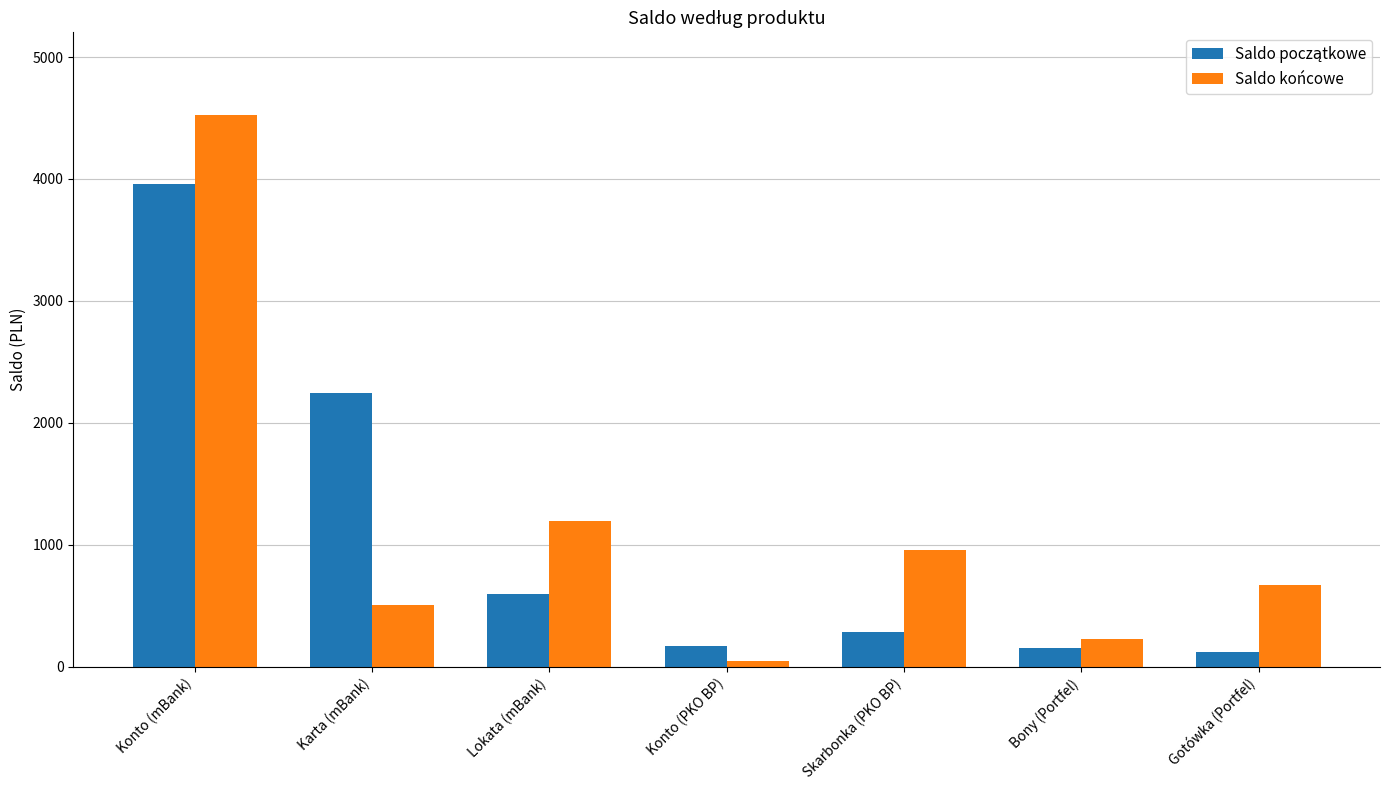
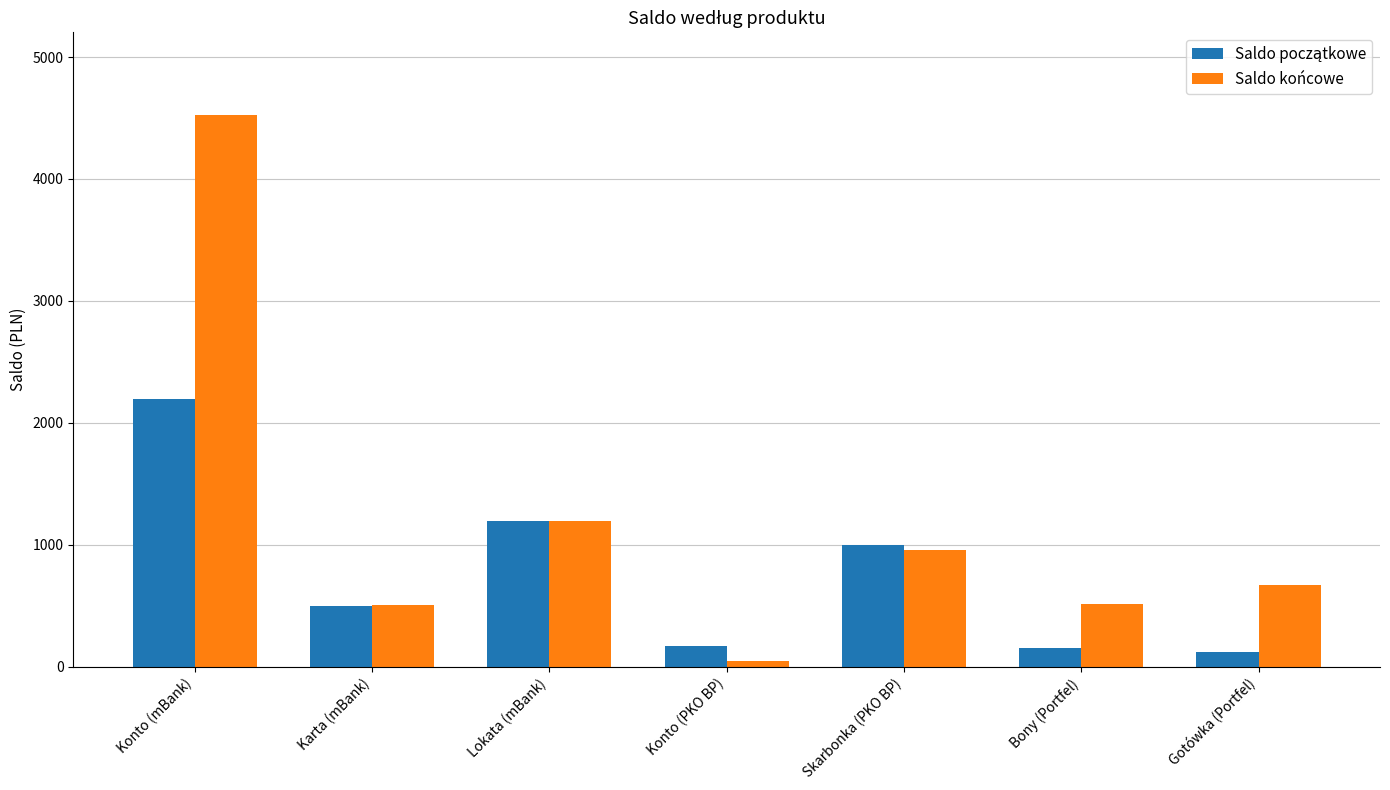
Saldo początkowe, Konto (mBank): 3960 -> 2200
Saldo początkowe, Karta (mBank): 2240 -> 500
Saldo początkowe, Lokata (mBank): 600 -> 1200
Saldo początkowe, Skarbonka (PKO BP): 290 -> 1000
Saldo końcowe, Bony (Portfel): 230 -> 520
